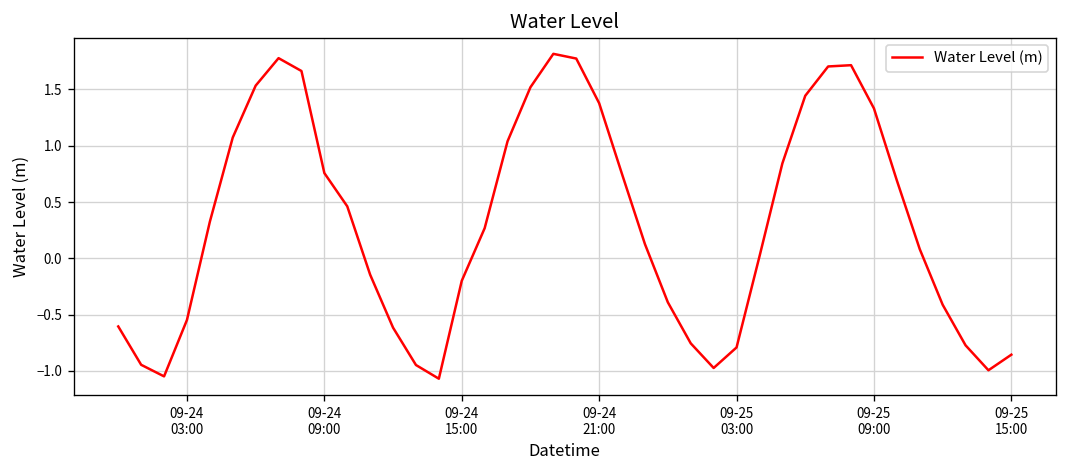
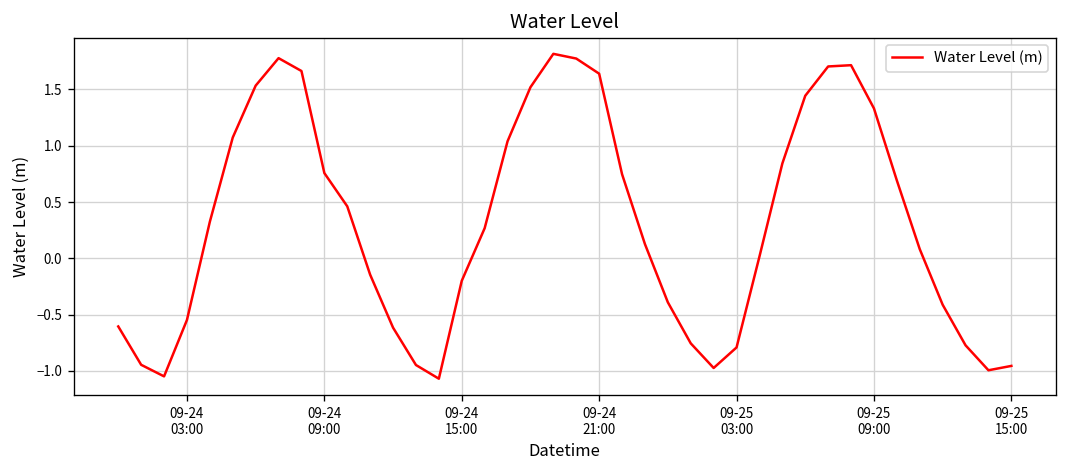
09-24 21:00: 1.4 -> 1.6
09-25 15:00: -0.9 -> -1.0
